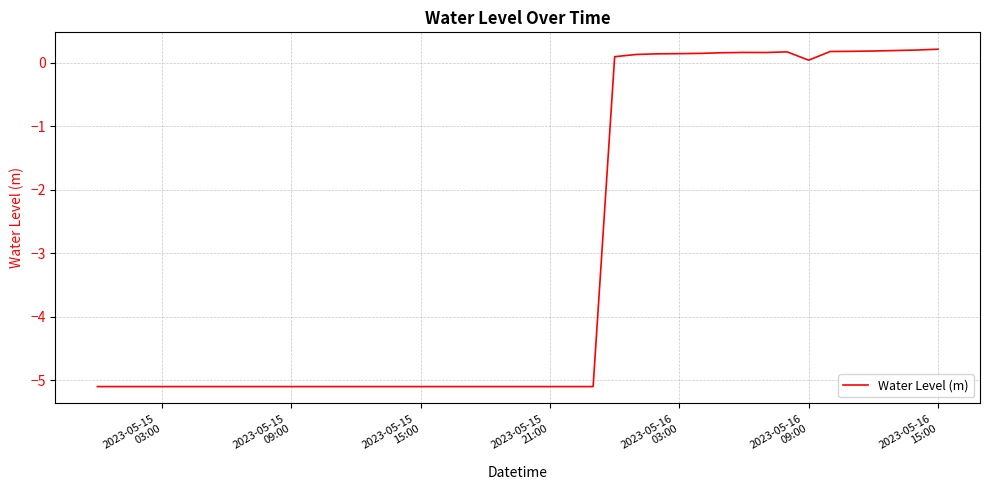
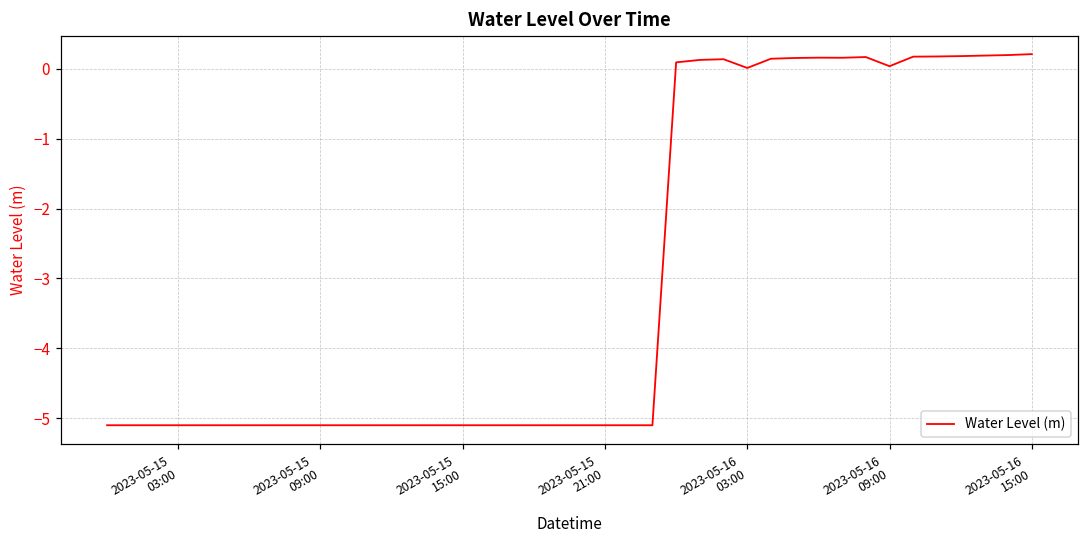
2023-05-16 03:00: 0.1 -> 0.0
